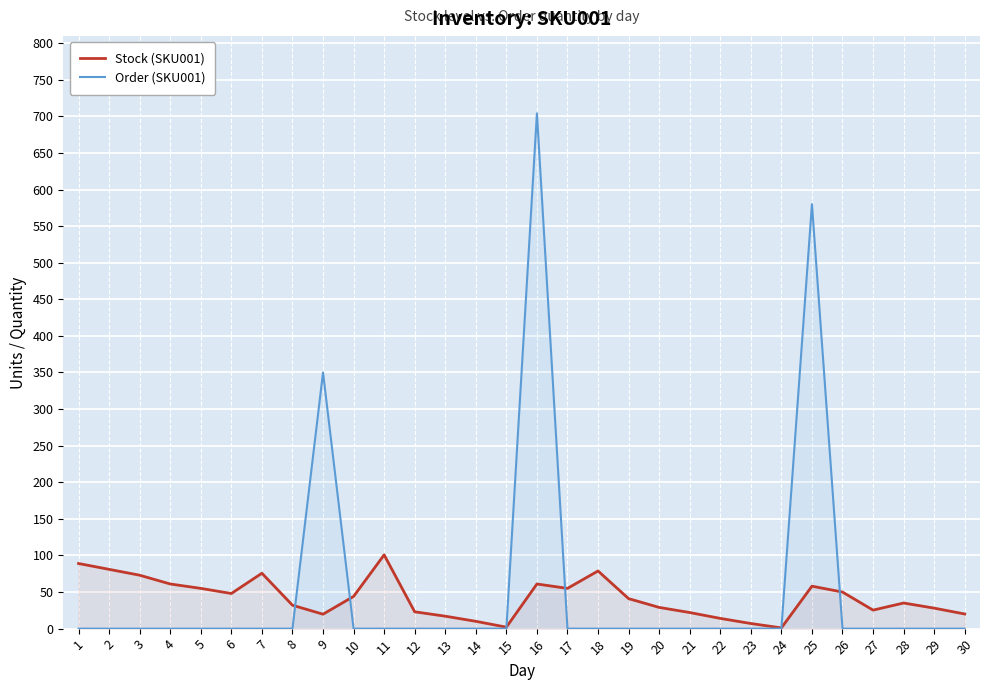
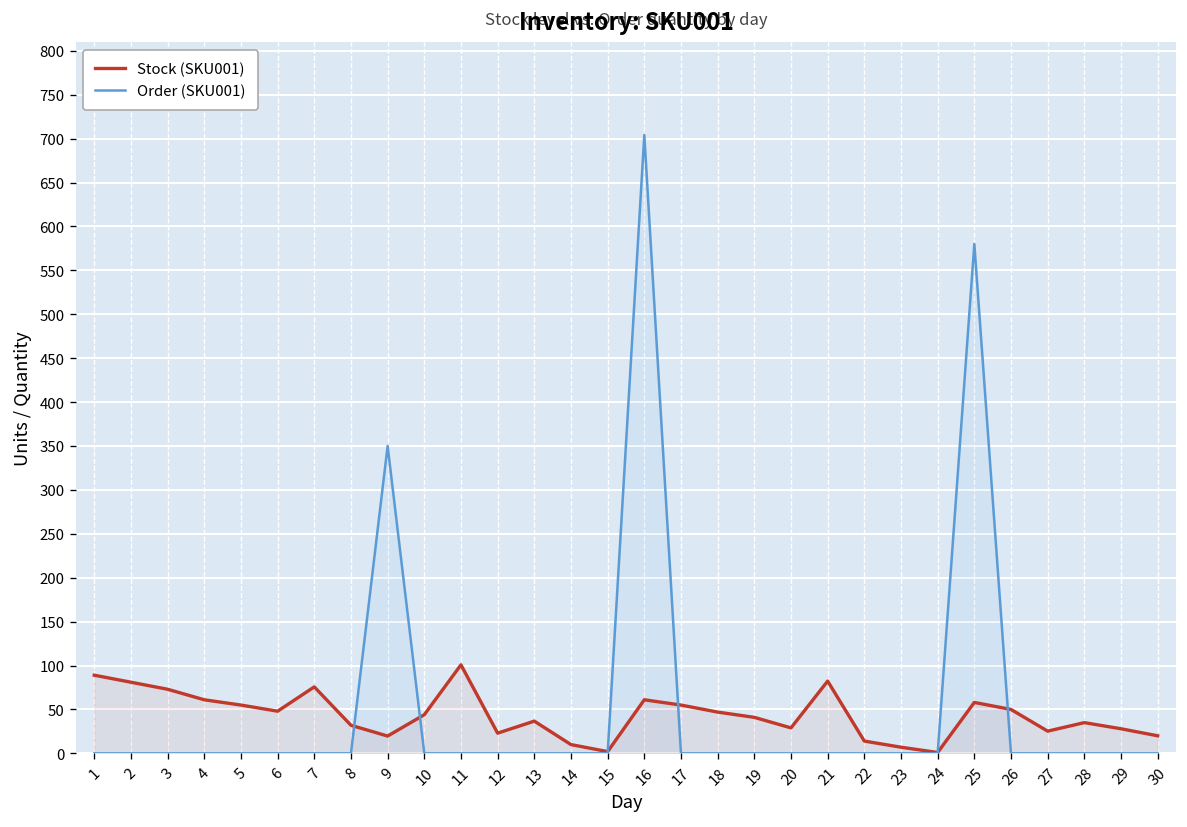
Stock (SKU001), 13: 20 -> 40
Stock (SKU001), 18: 80 -> 50
Stock (SKU001), 21: 20 -> 80
